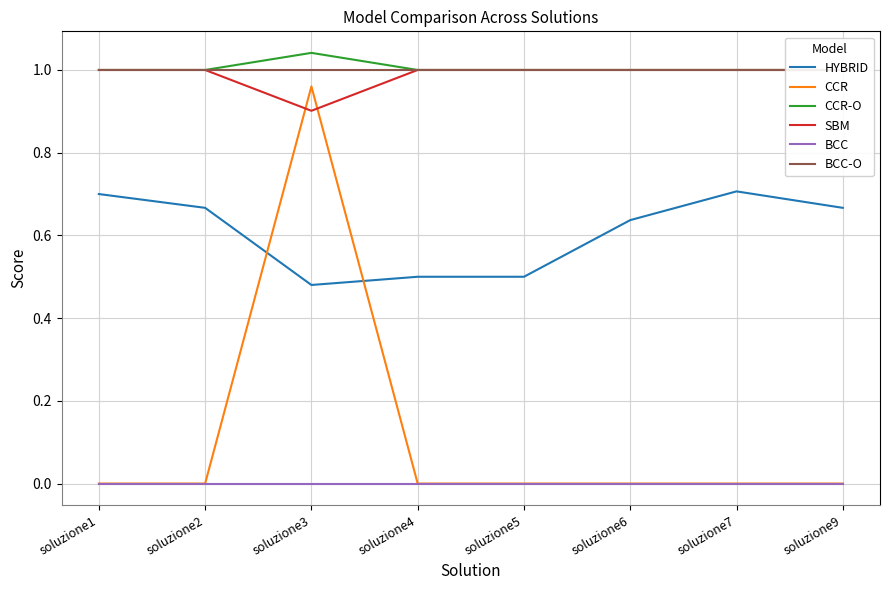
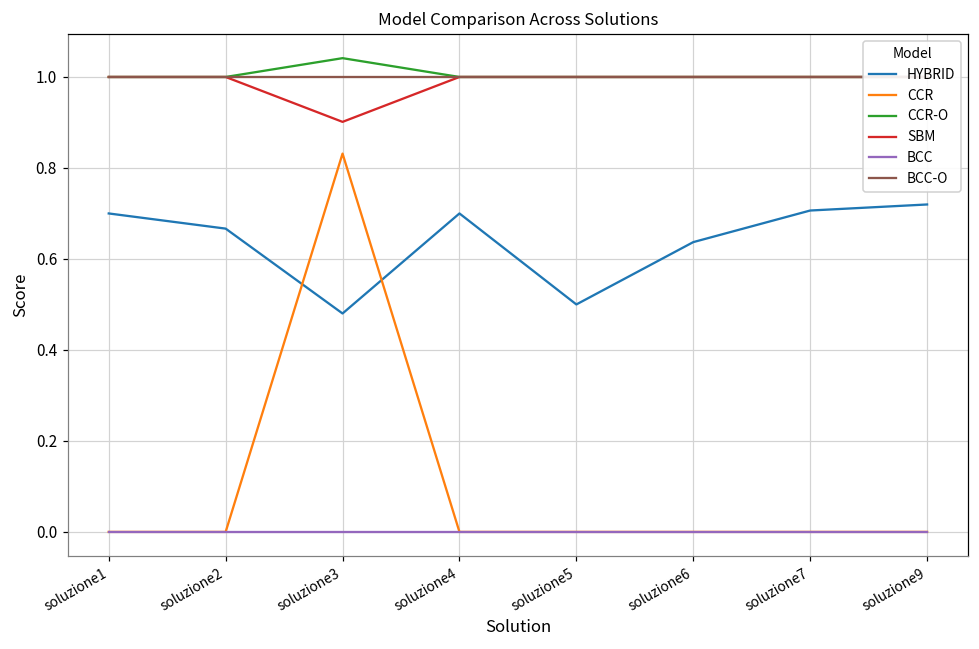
CCR, soluzione3: 0.96 -> 0.83
HYBRID, soluzione4: 0.5 -> 0.7
HYBRID, soluzione9: 0.67 -> 0.72
